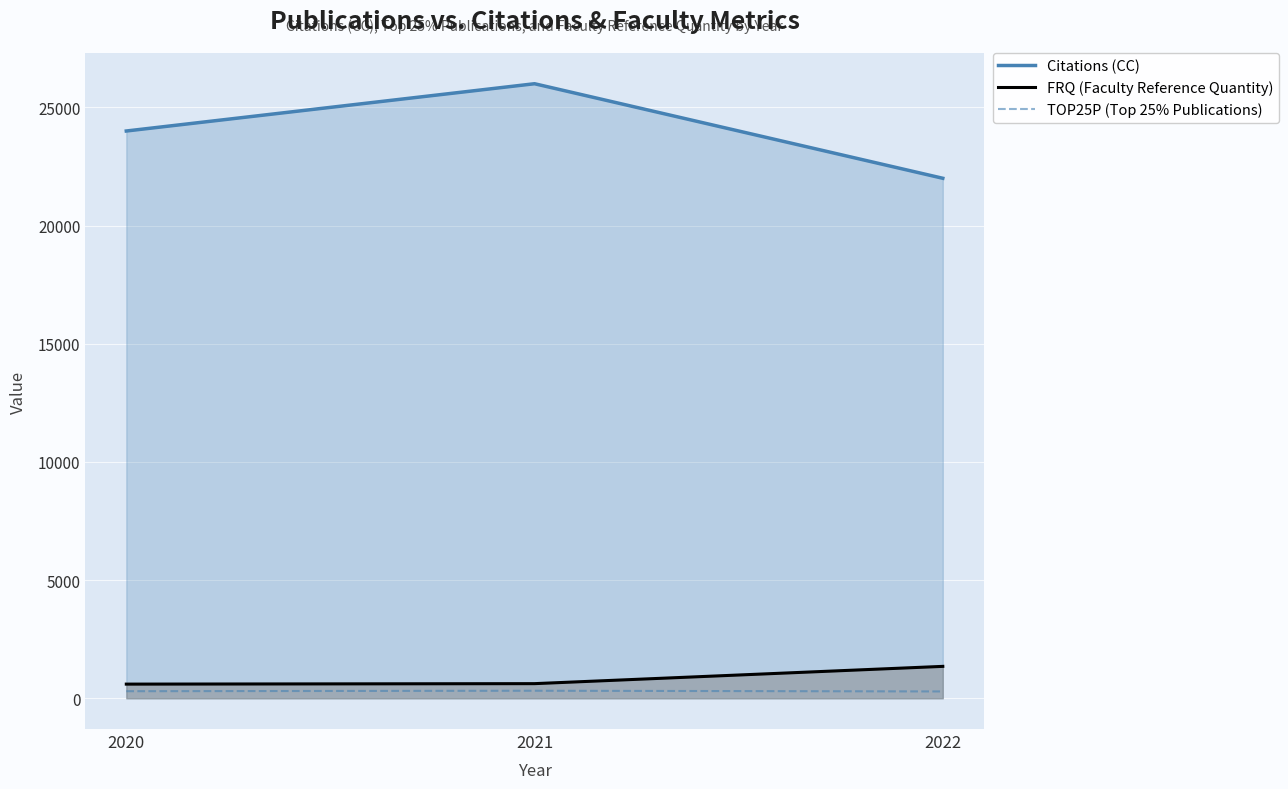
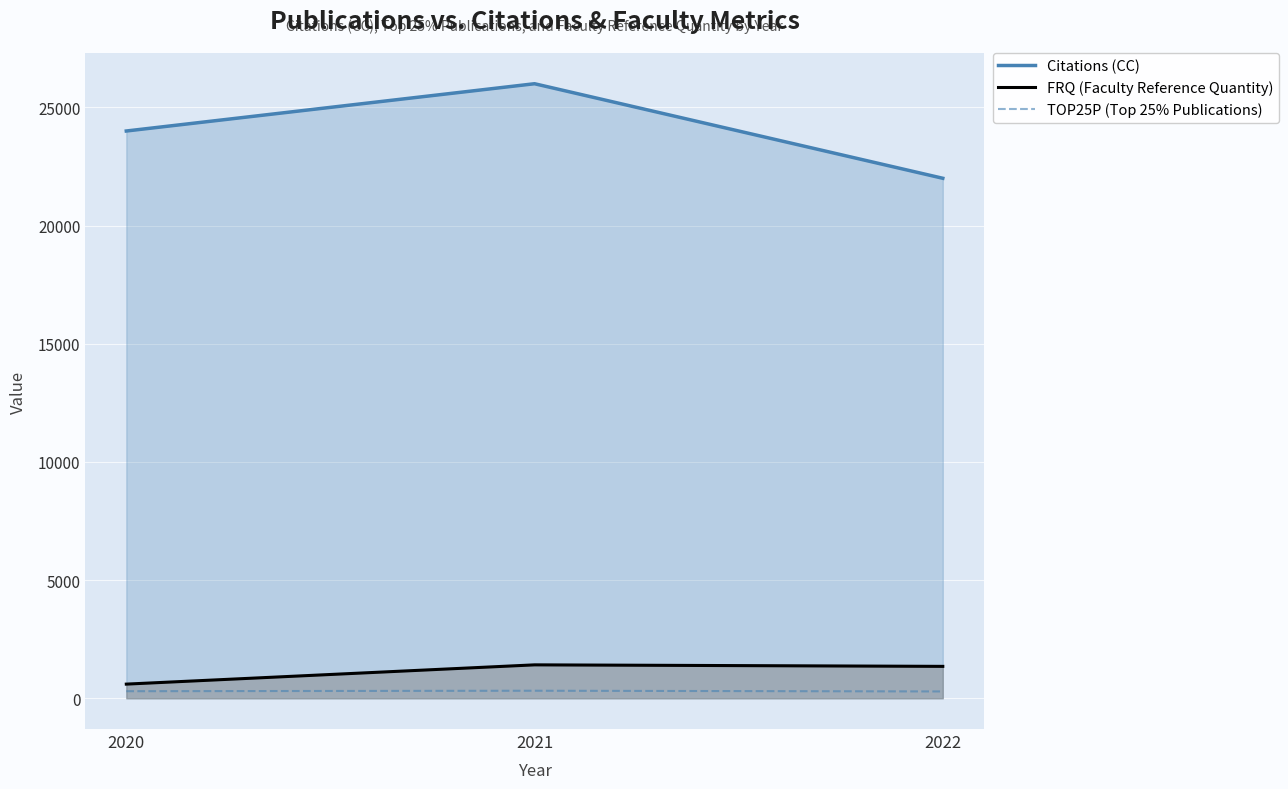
FRQ (Faculty Reference Quantity), 2021: 600 -> 1400
